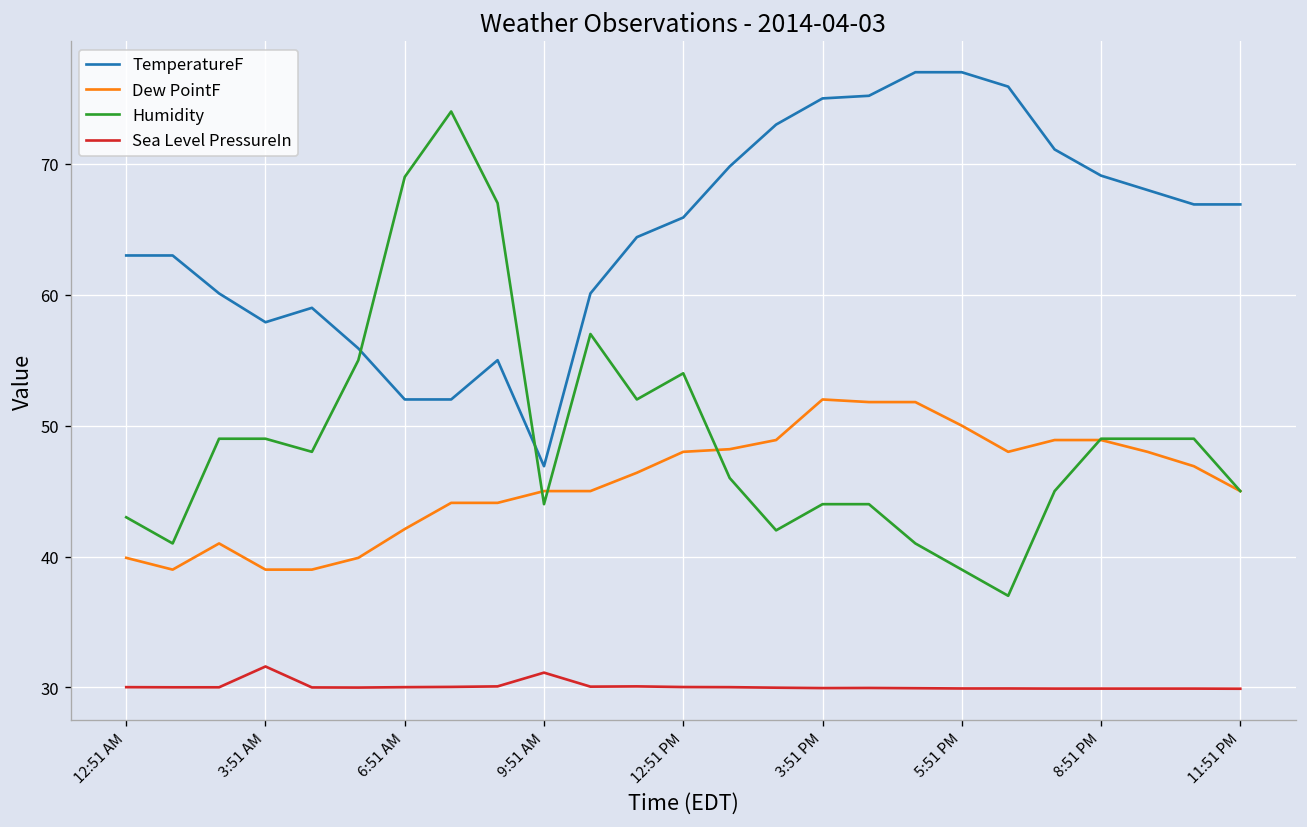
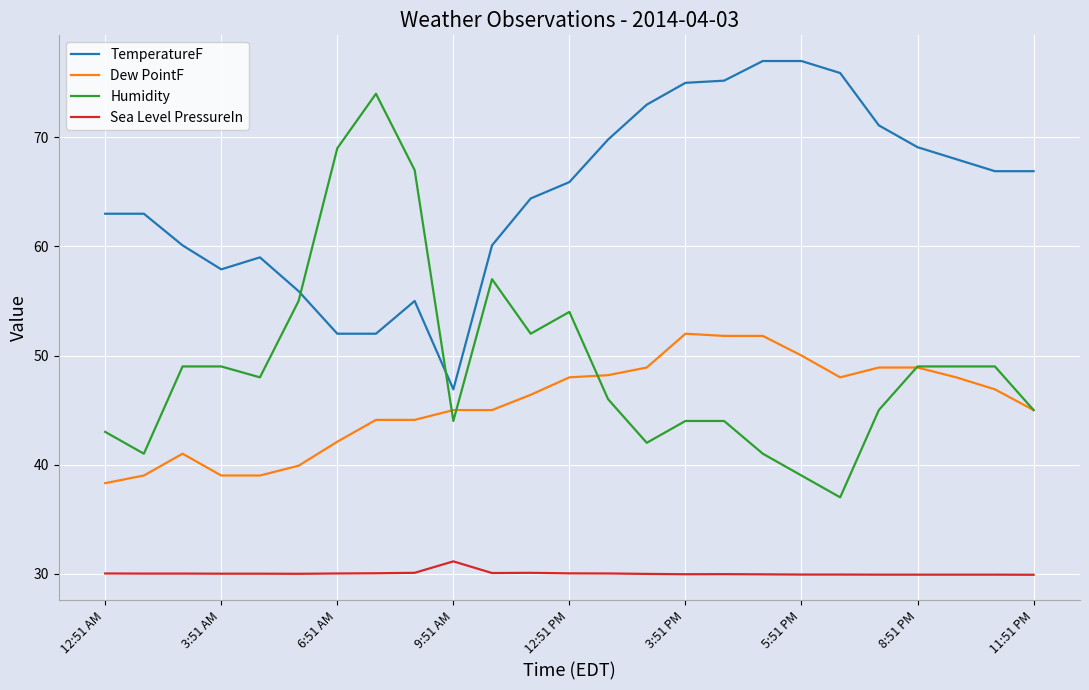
Dew PointF, 12:51 AM: 39.9 -> 38.3
Sea Level PressureIn, 3:51 AM: 31.6 -> 30.0
